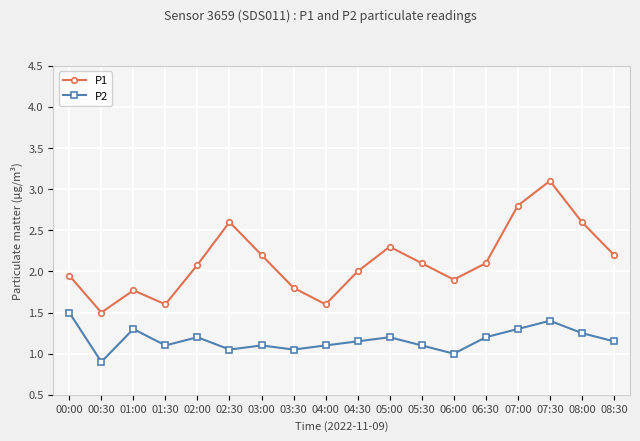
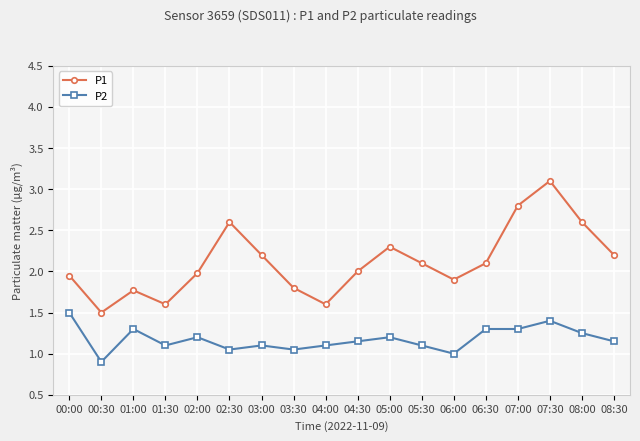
P1, 02:00: 2.1 -> 2.0
P2, 06:30: 1.2 -> 1.3
